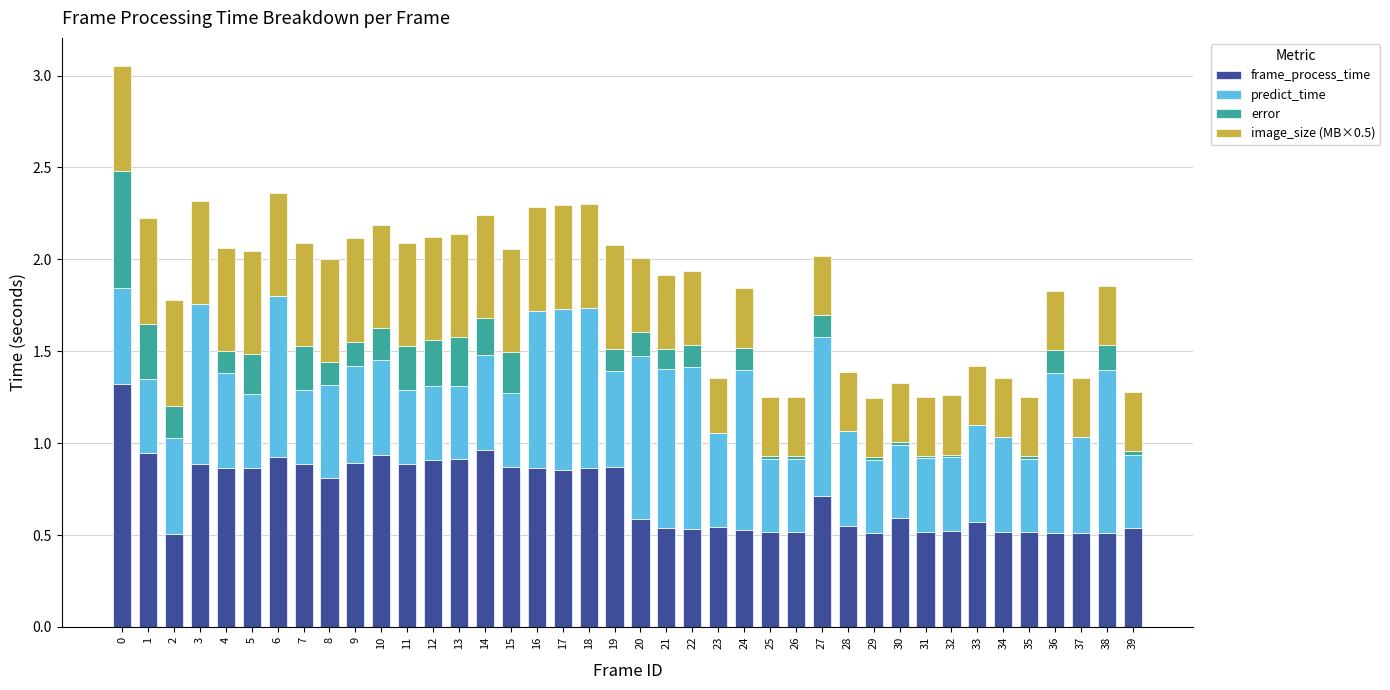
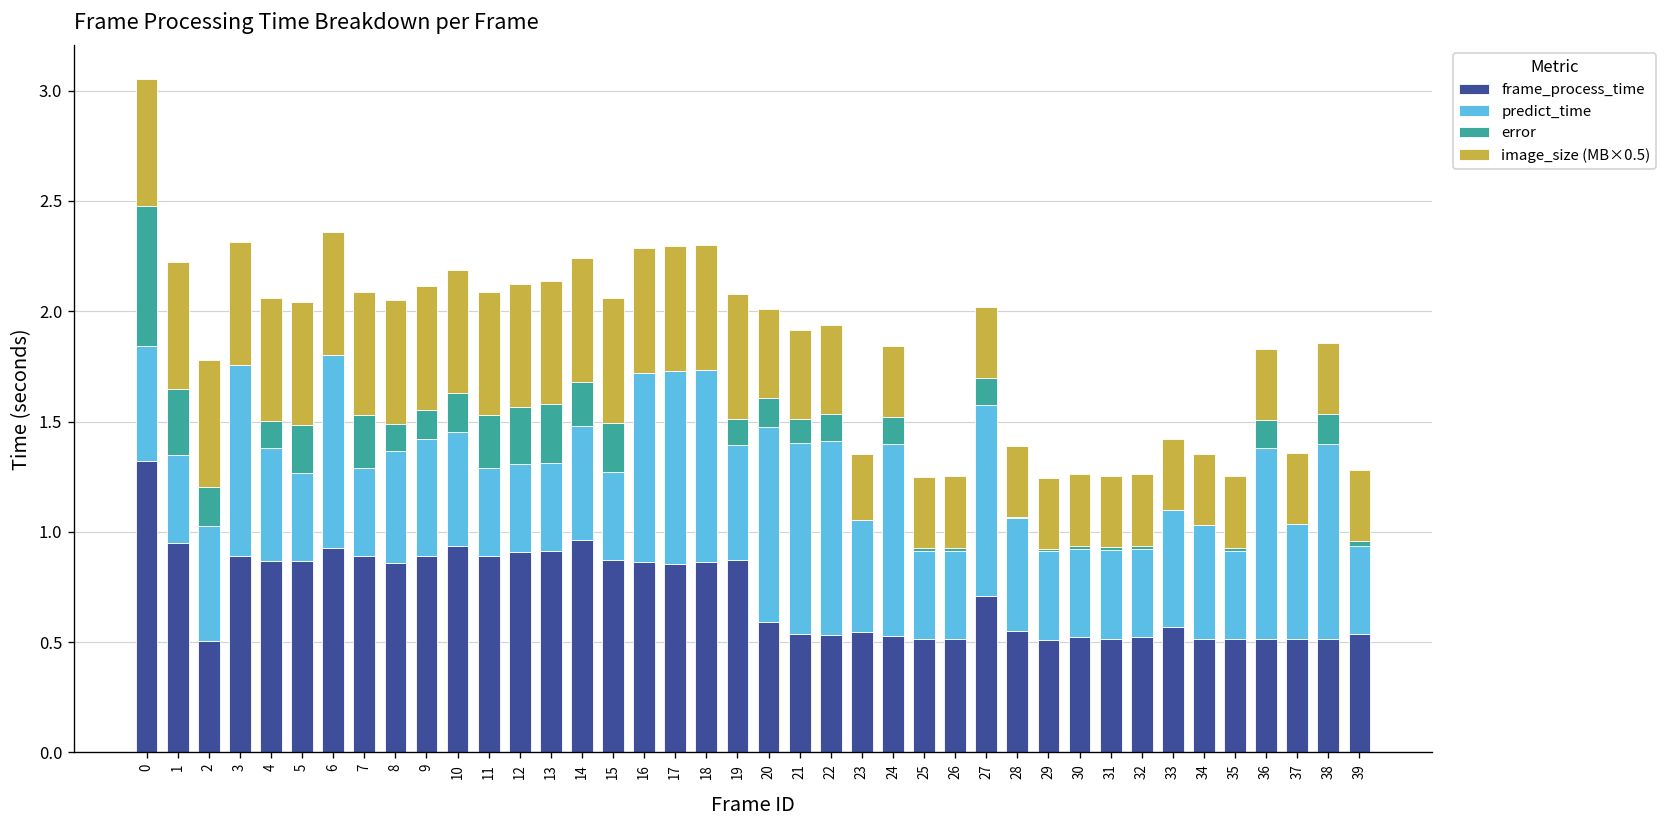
frame_process_time, 8: 0.81 -> 0.86
frame_process_time, 30: 0.59 -> 0.52
